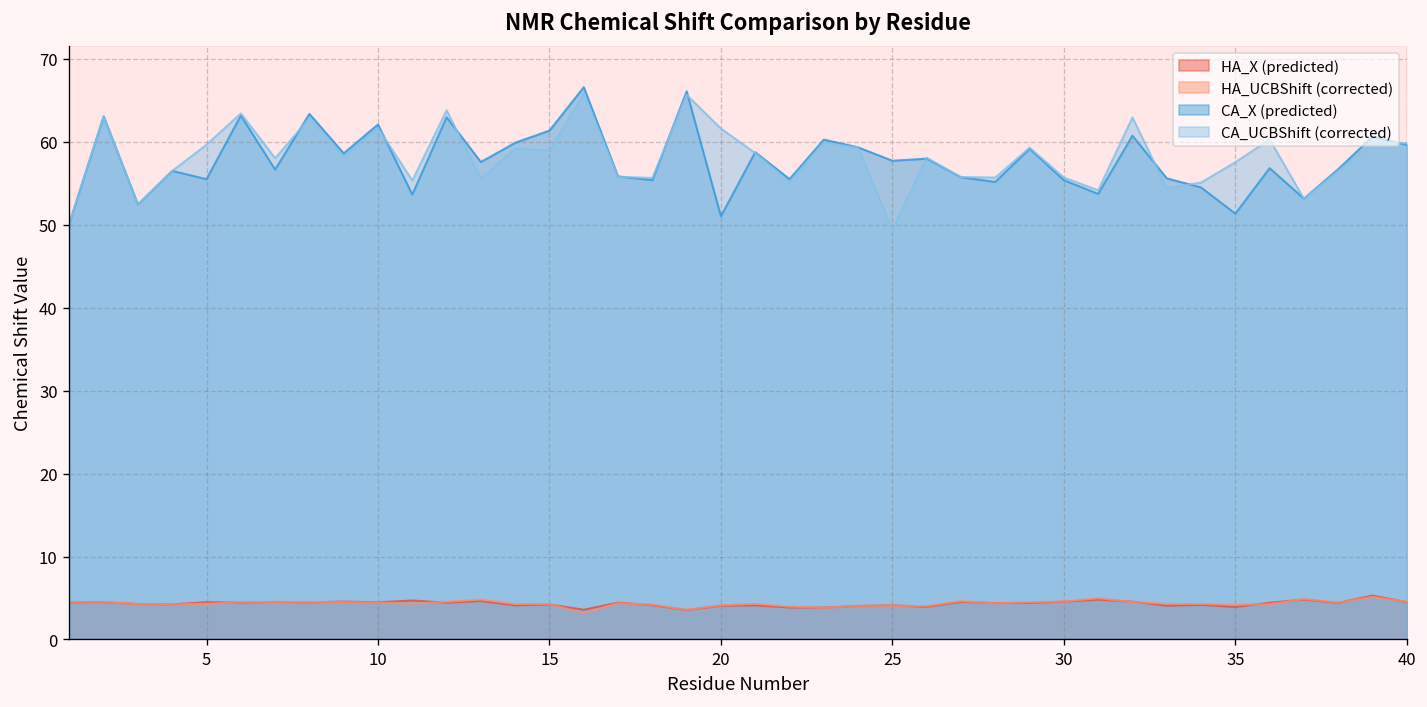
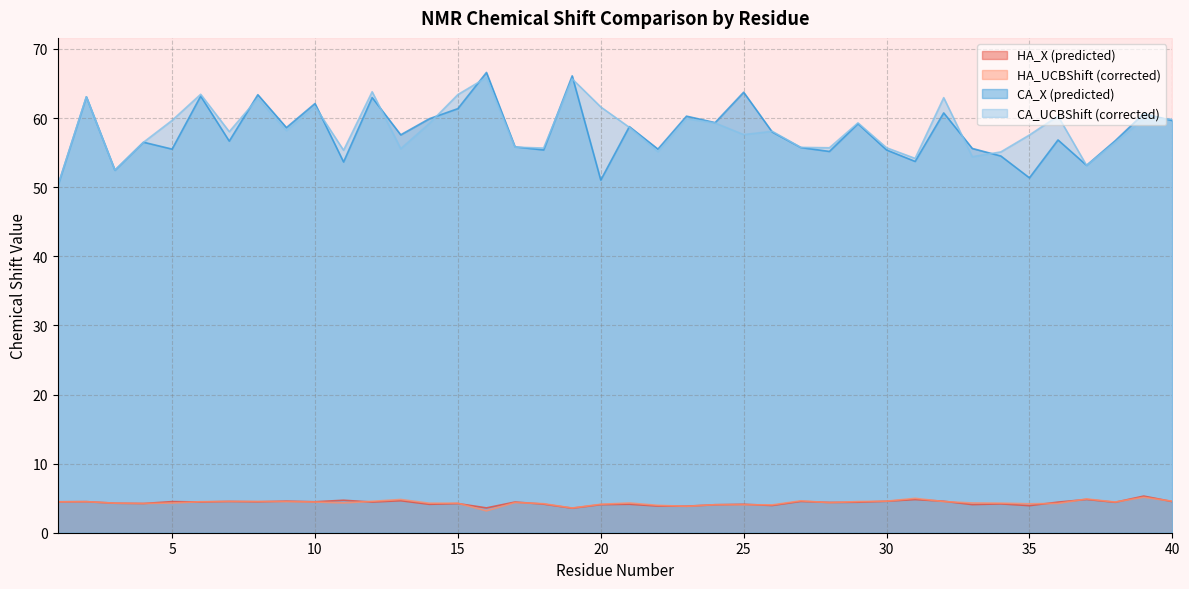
CA_UCBShift (corrected), 15: 59 -> 63
CA_X (predicted), 25: 58 -> 64
CA_UCBShift (corrected), 25: 49 -> 58
